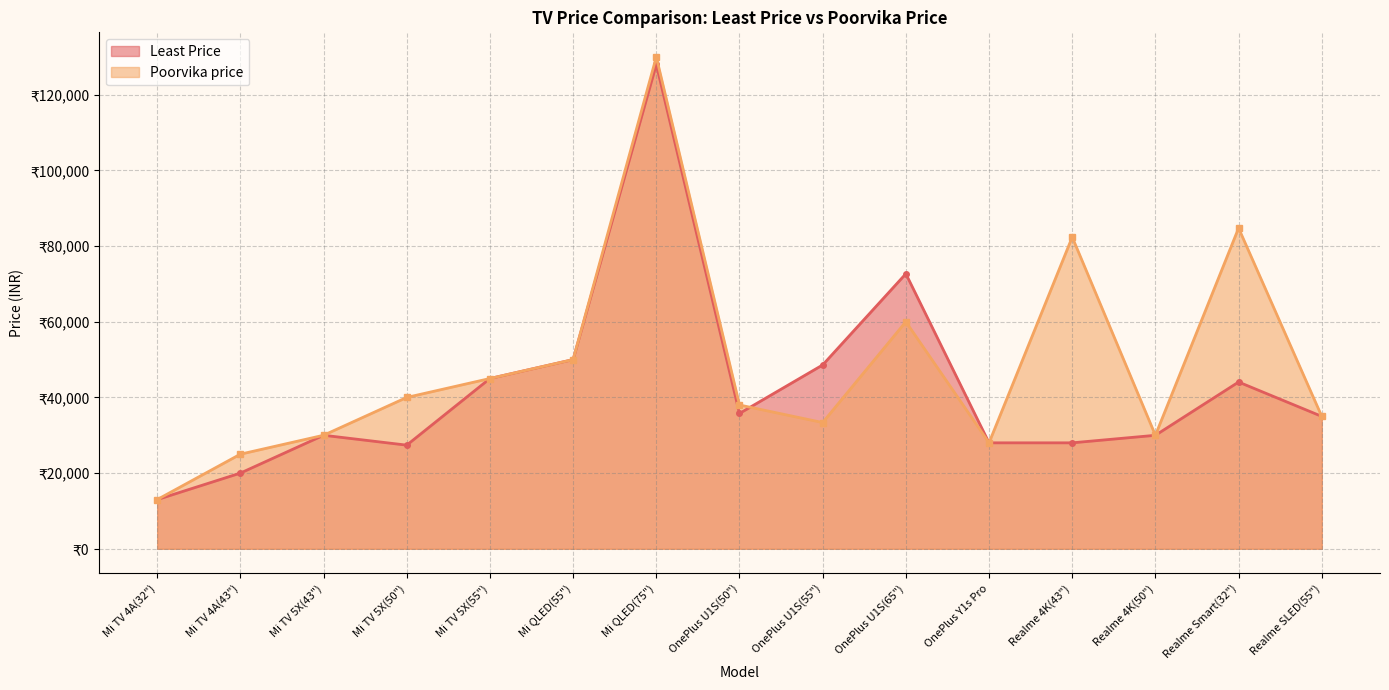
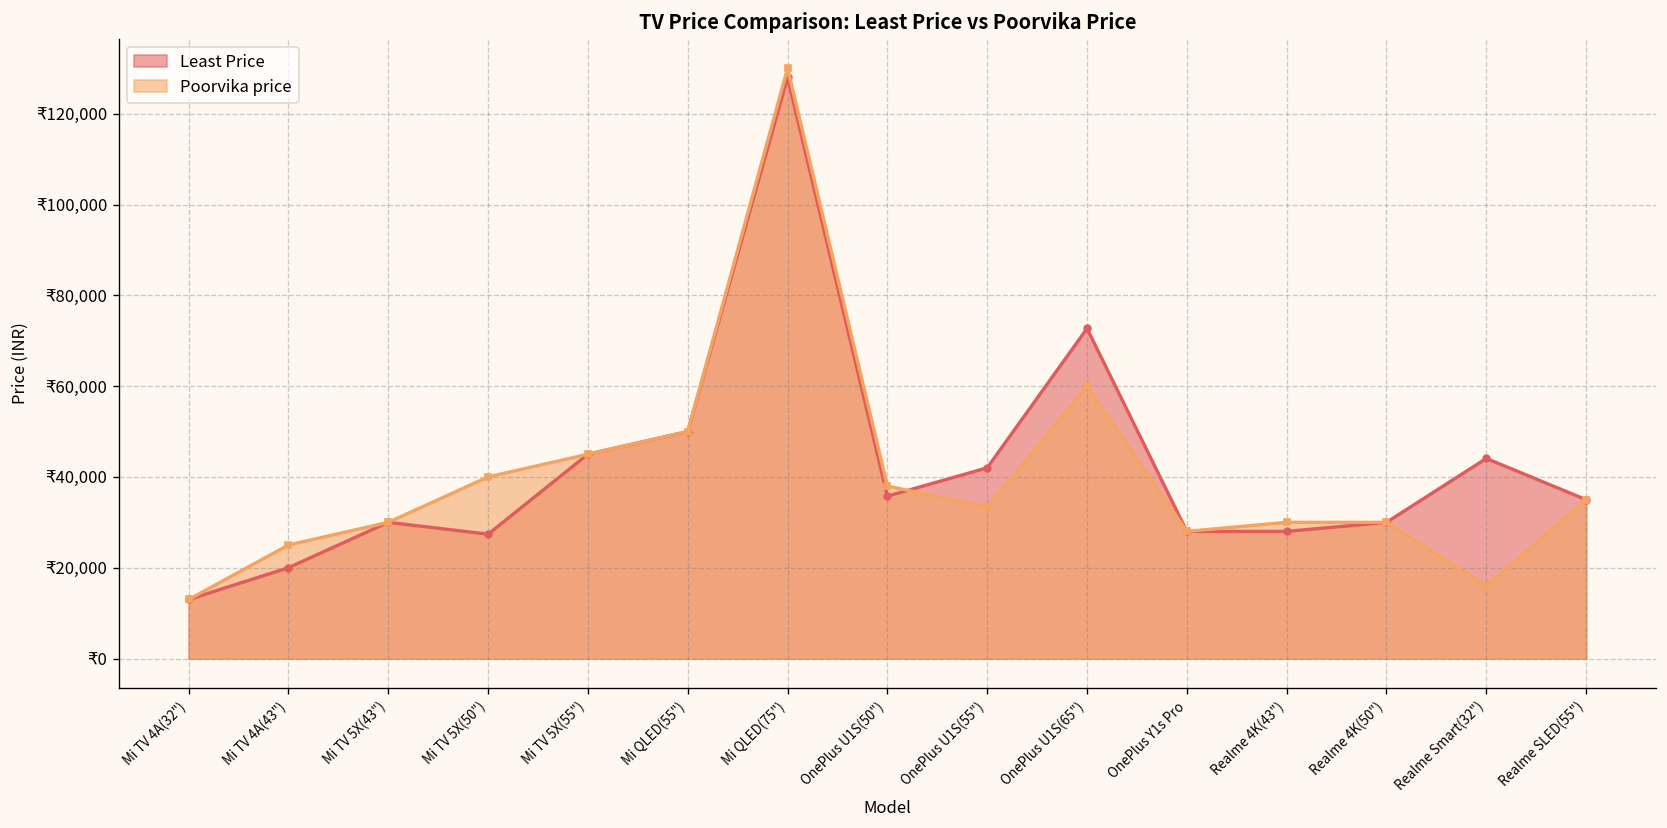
Least Price, OnePlus U1S(55"): ₹49,000 -> ₹42,000
Poorvika price, Realme 4K(43"): ₹82,000 -> ₹30,000
Poorvika price, Realme Smart(32"): ₹85,000 -> ₹16,000
